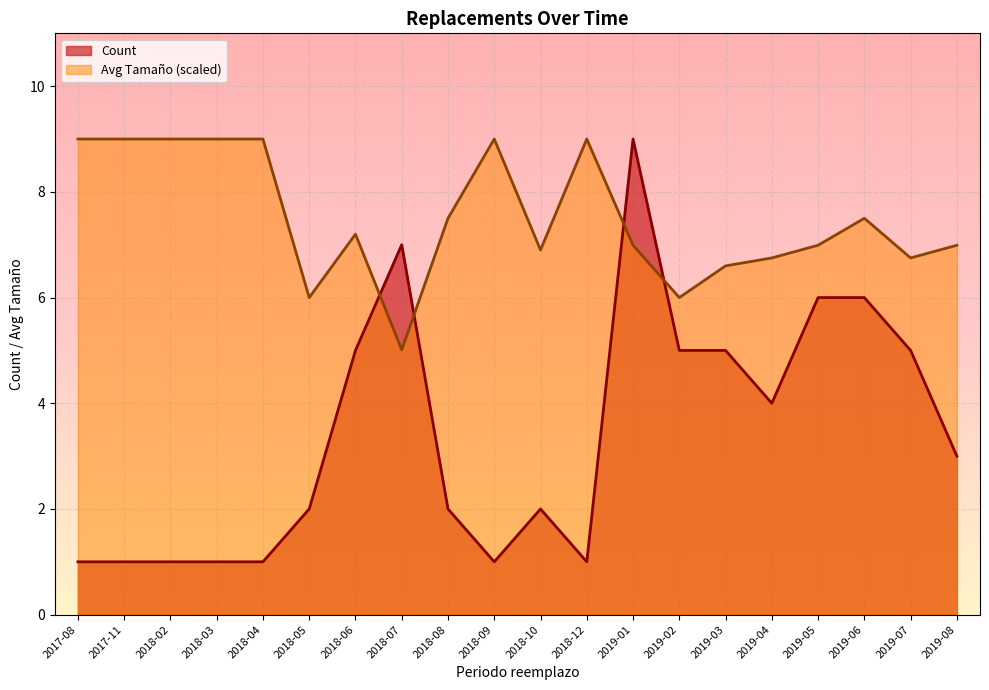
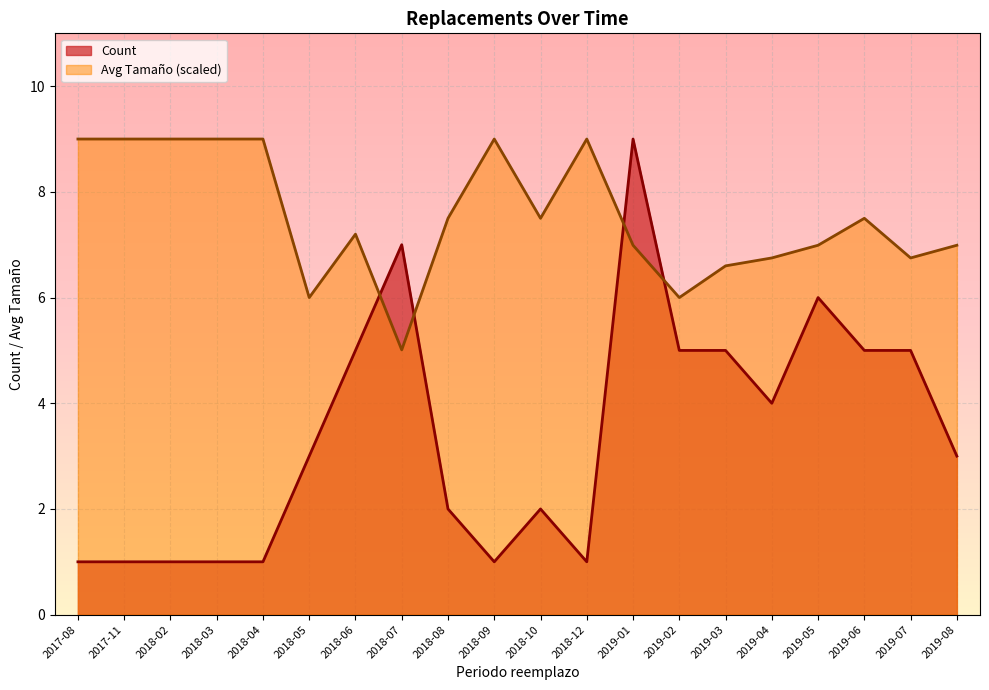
Count, 2018-05: 2 -> 3
Avg Tamaño (scaled), 2018-10: 6.9 -> 7.5
Count, 2019-06: 6 -> 5
